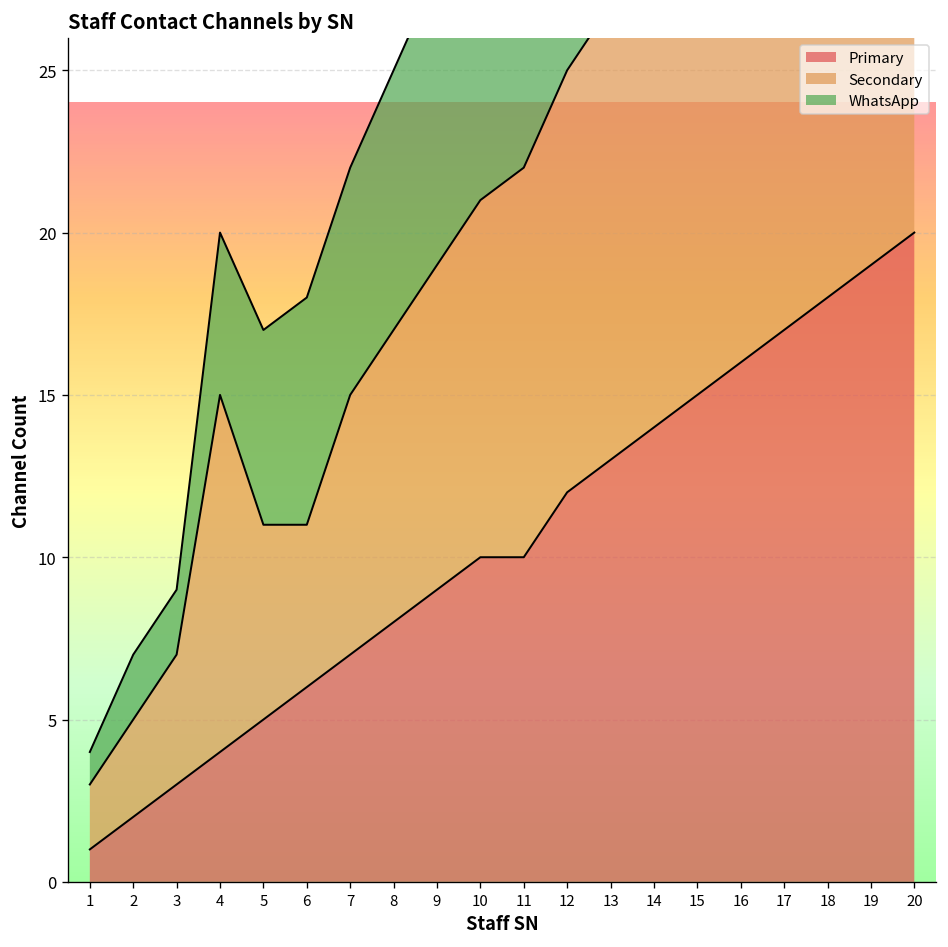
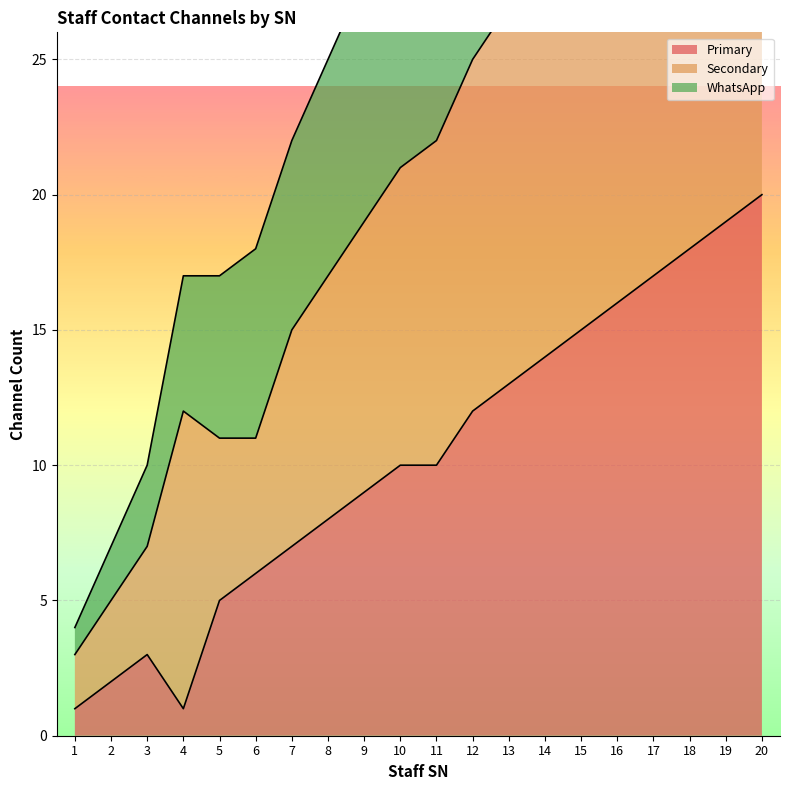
WhatsApp, 3: 2 -> 3
Primary, 4: 4 -> 1
